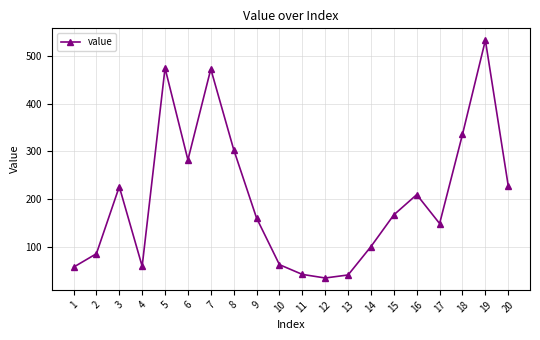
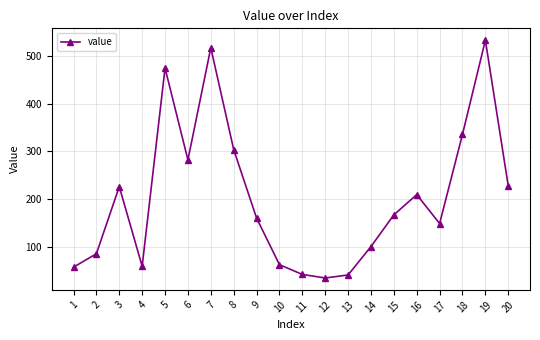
7: 470 -> 520
